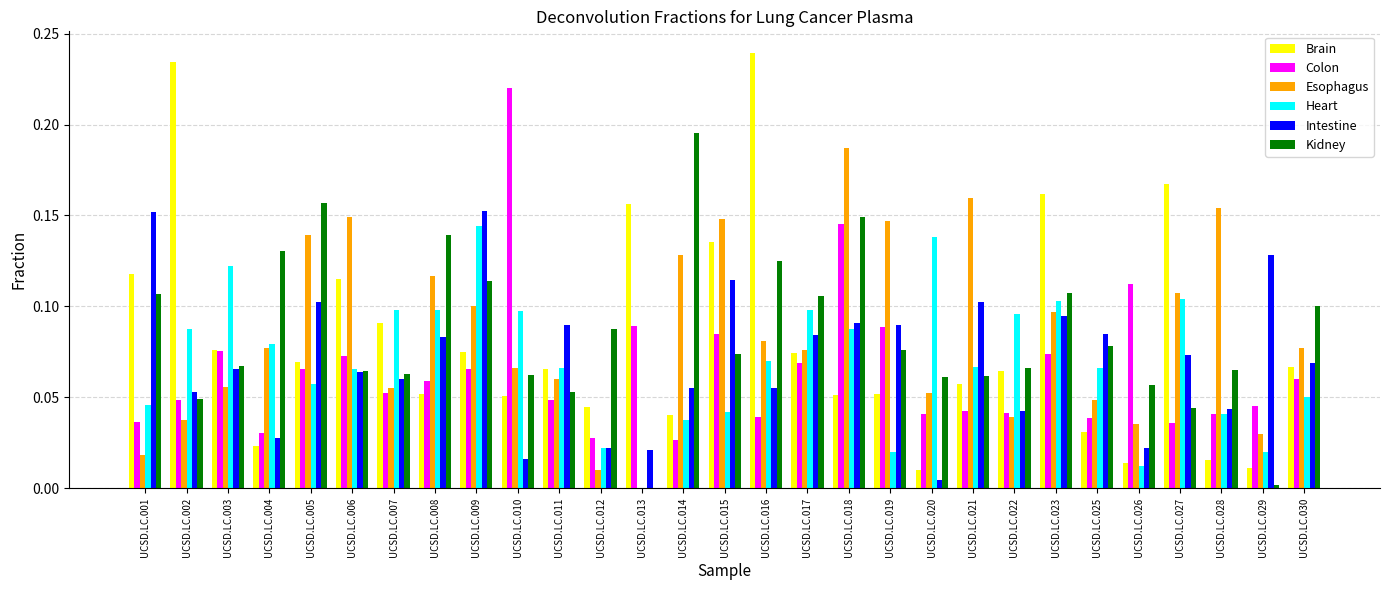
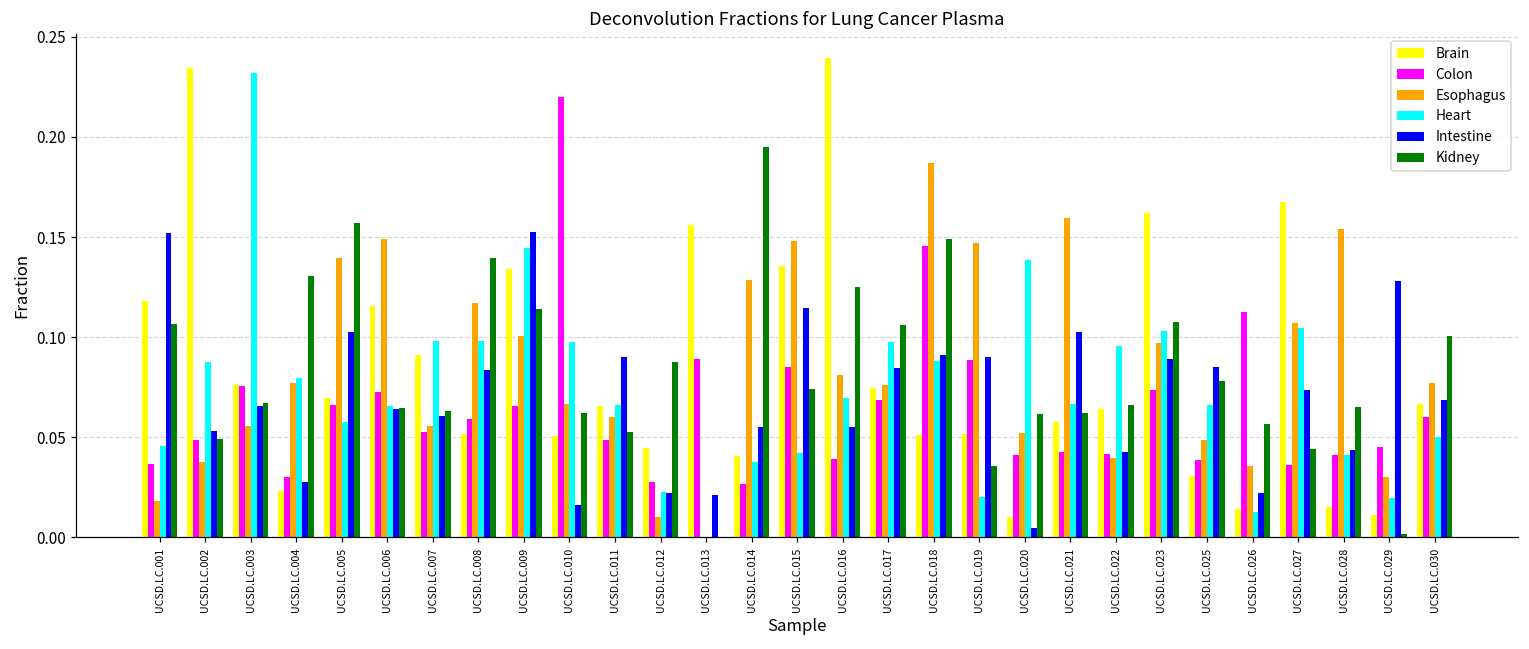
Heart, UCSD.LC.003: 0.122 -> 0.232
Brain, UCSD.LC.009: 0.075 -> 0.134
Kidney, UCSD.LC.019: 0.076 -> 0.036
Intestine, UCSD.LC.023: 0.095 -> 0.089
